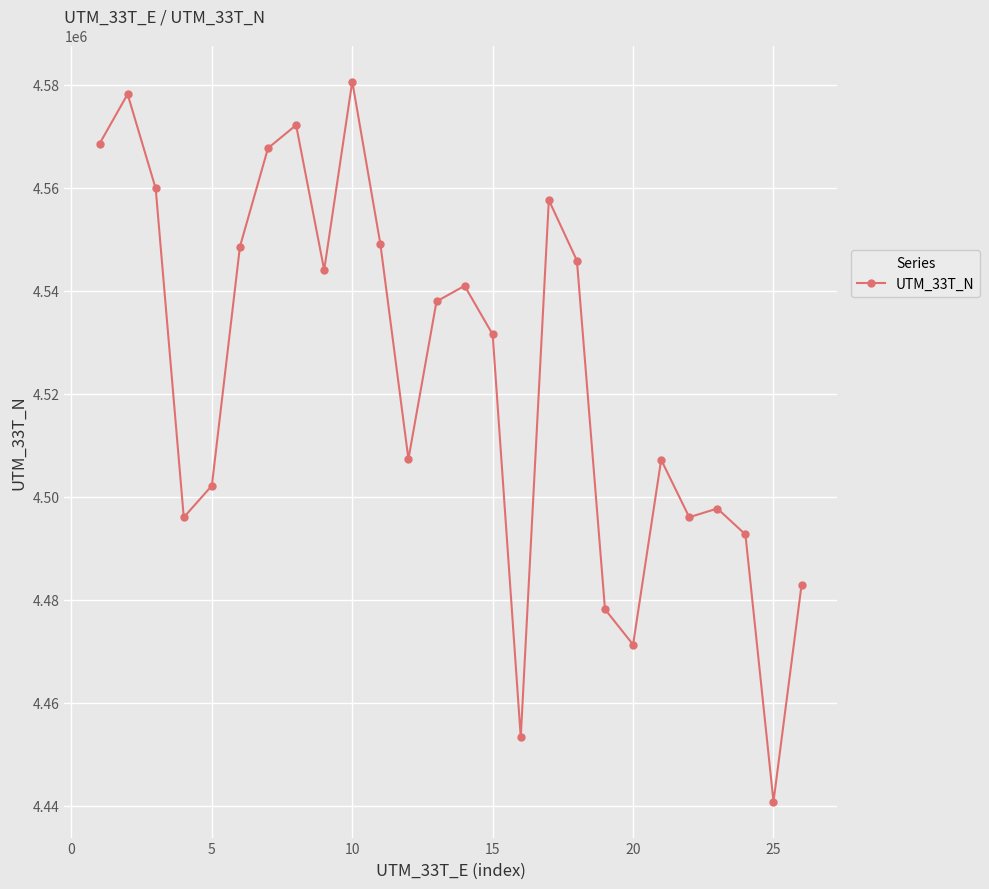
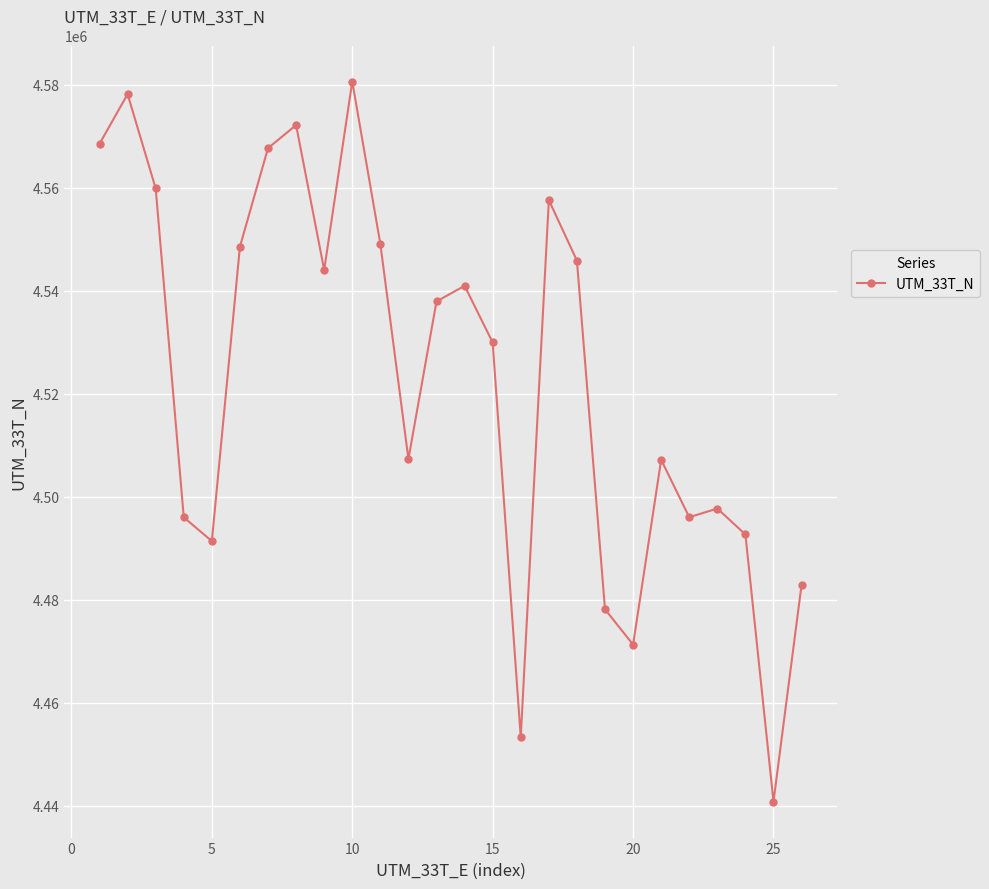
5: 4502000 -> 4491000
15: 4532000 -> 4530000
